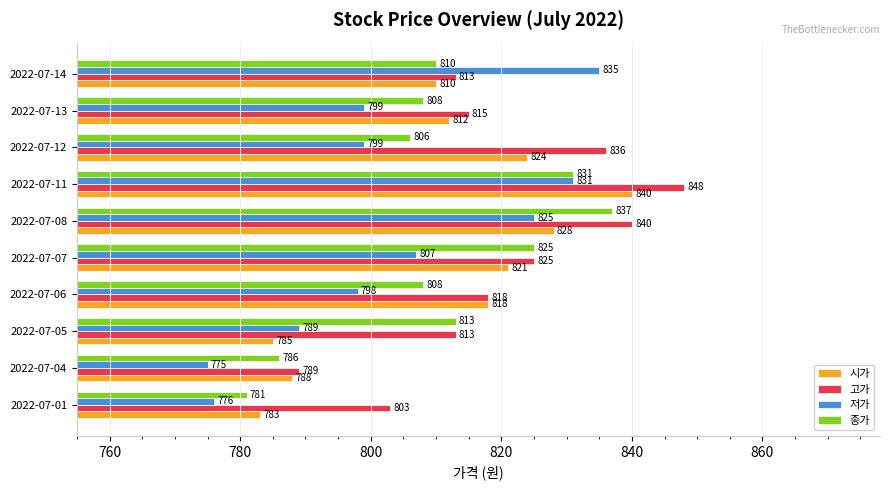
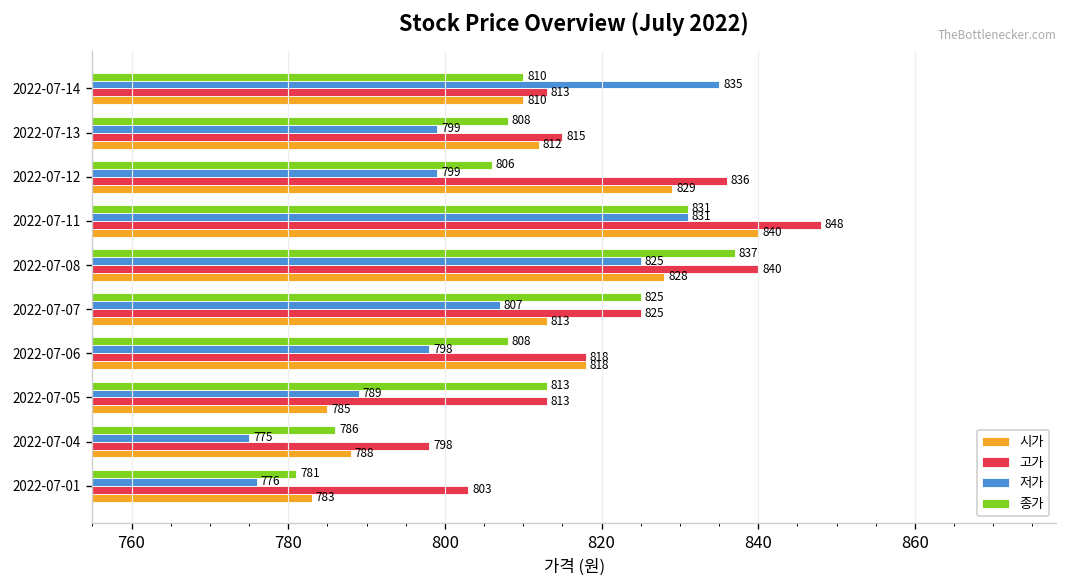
시가, 2022-07-12: 824 -> 829
시가, 2022-07-07: 821 -> 813
고가, 2022-07-04: 789 -> 798
